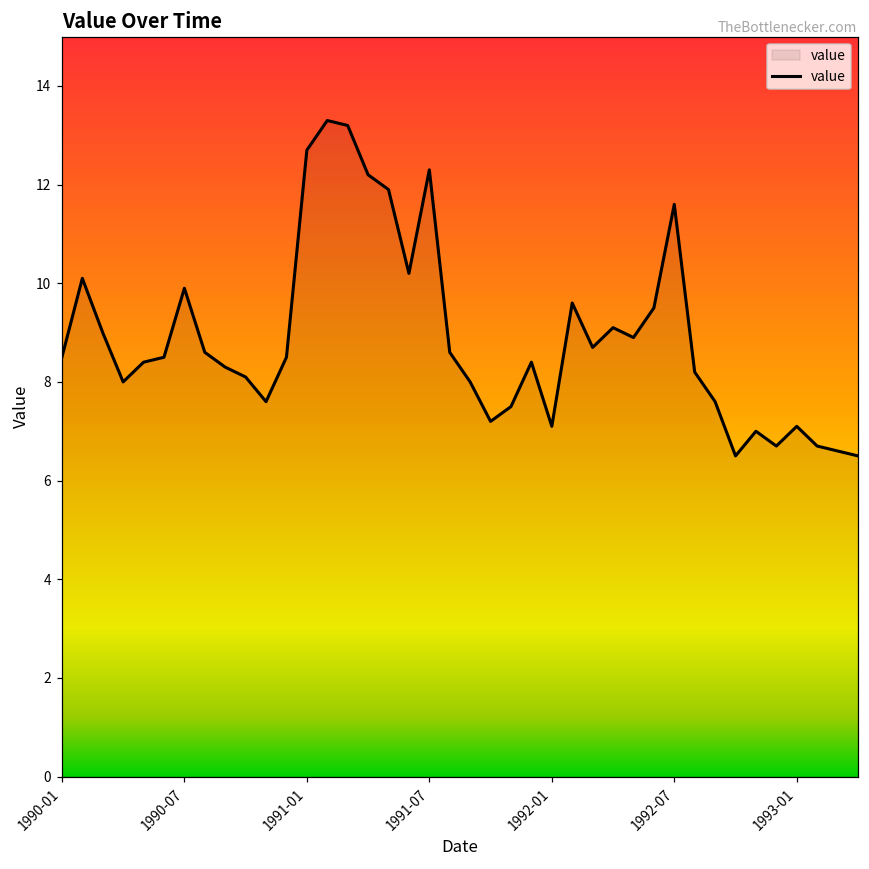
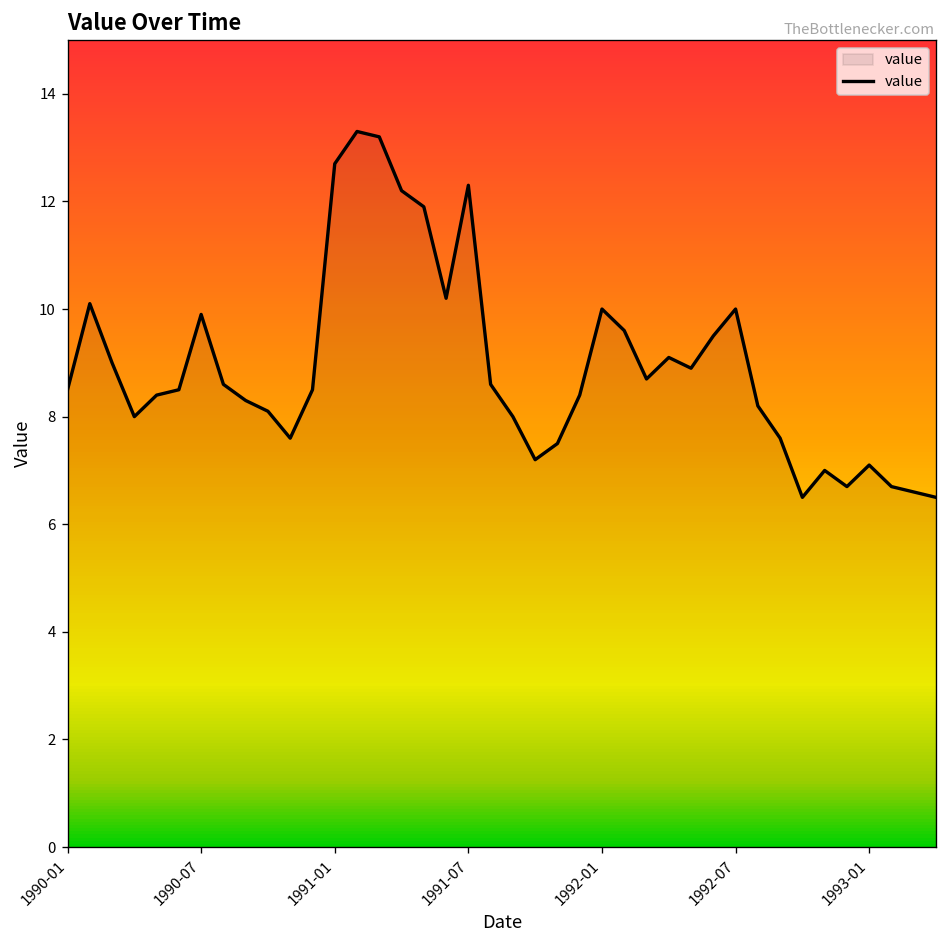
1992-01: 7.1 -> 10.0
1992-07: 11.6 -> 10.0
